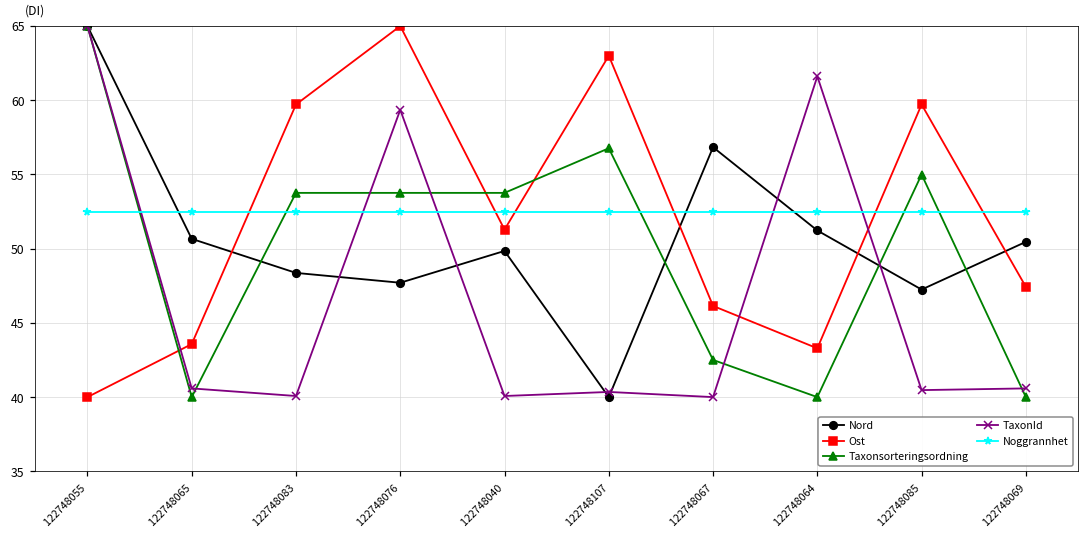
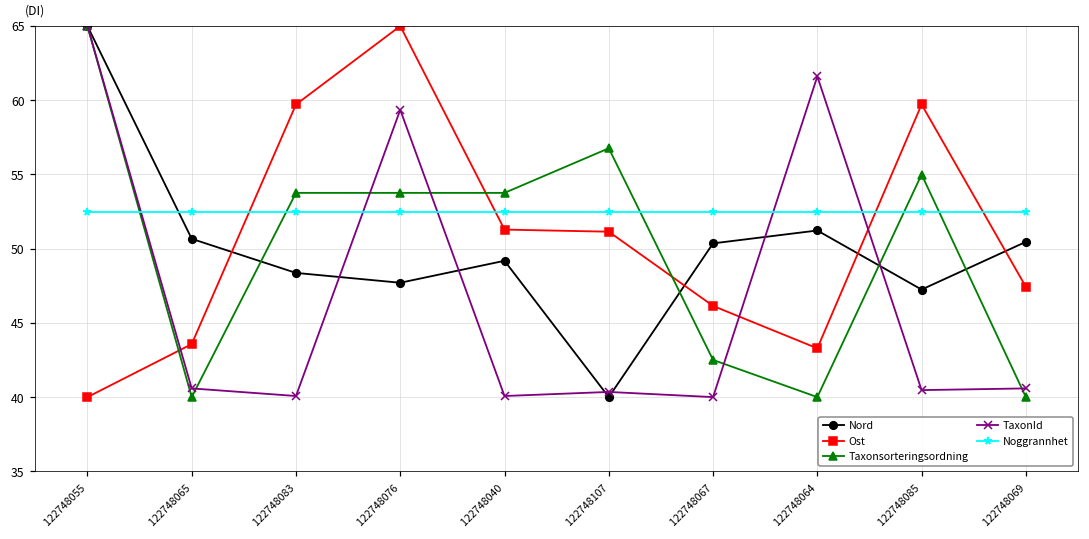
Nord, 122748040: 49.8 -> 49.2
Ost, 122748107: 63.0 -> 51.1
Nord, 122748067: 56.8 -> 50.4
